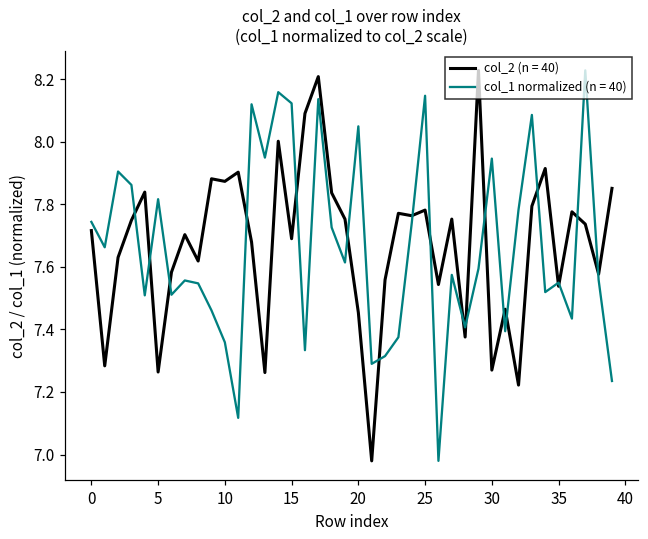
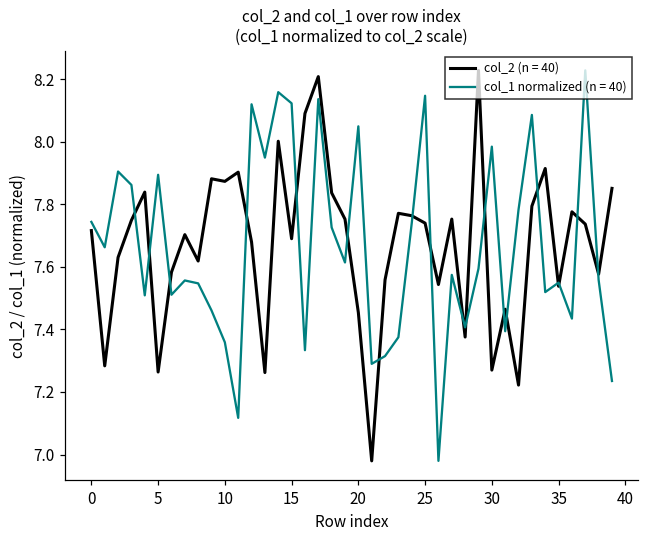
col_1 normalized (n = 40), 5: 7.82 -> 7.89
col_2 (n = 40), 25: 7.78 -> 7.74
col_1 normalized (n = 40), 30: 7.95 -> 7.98
